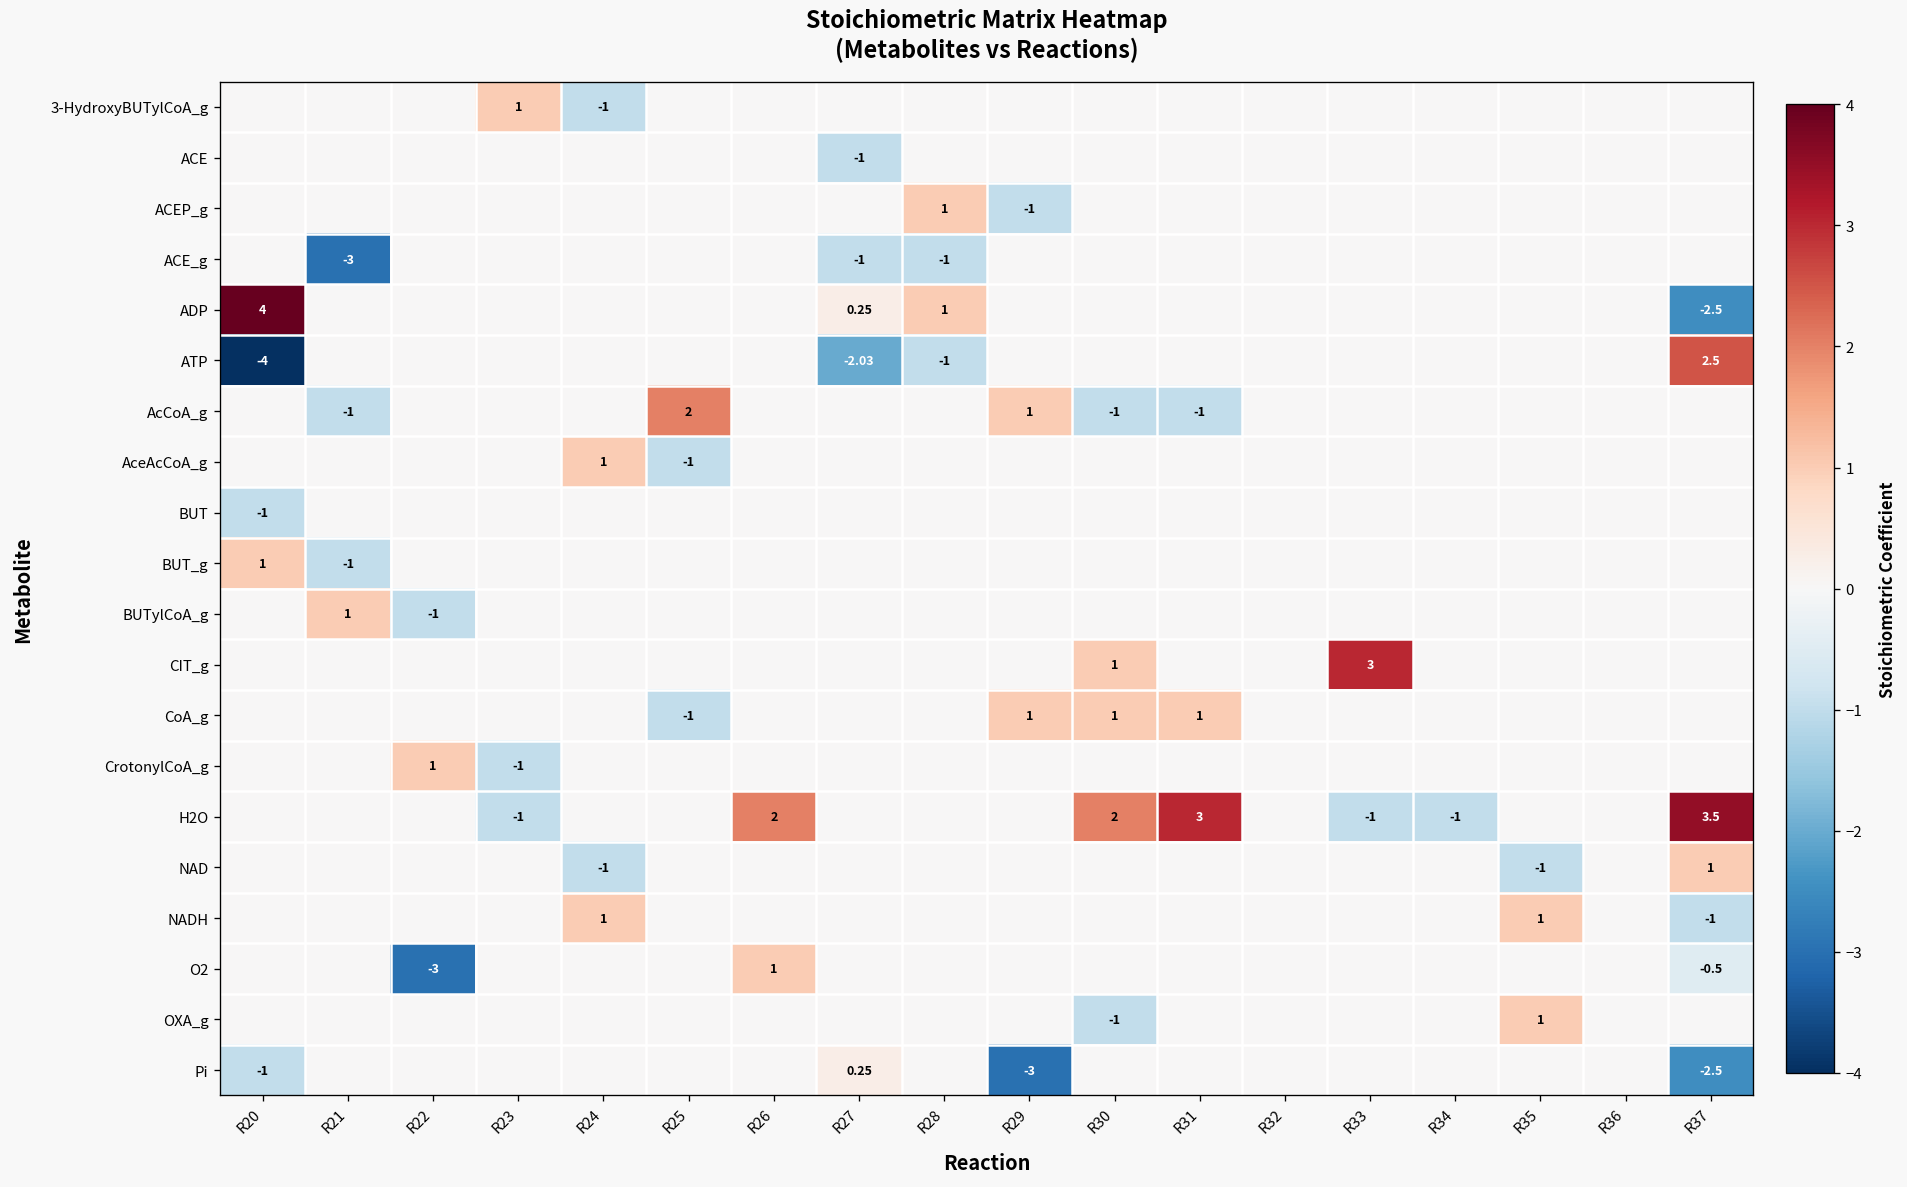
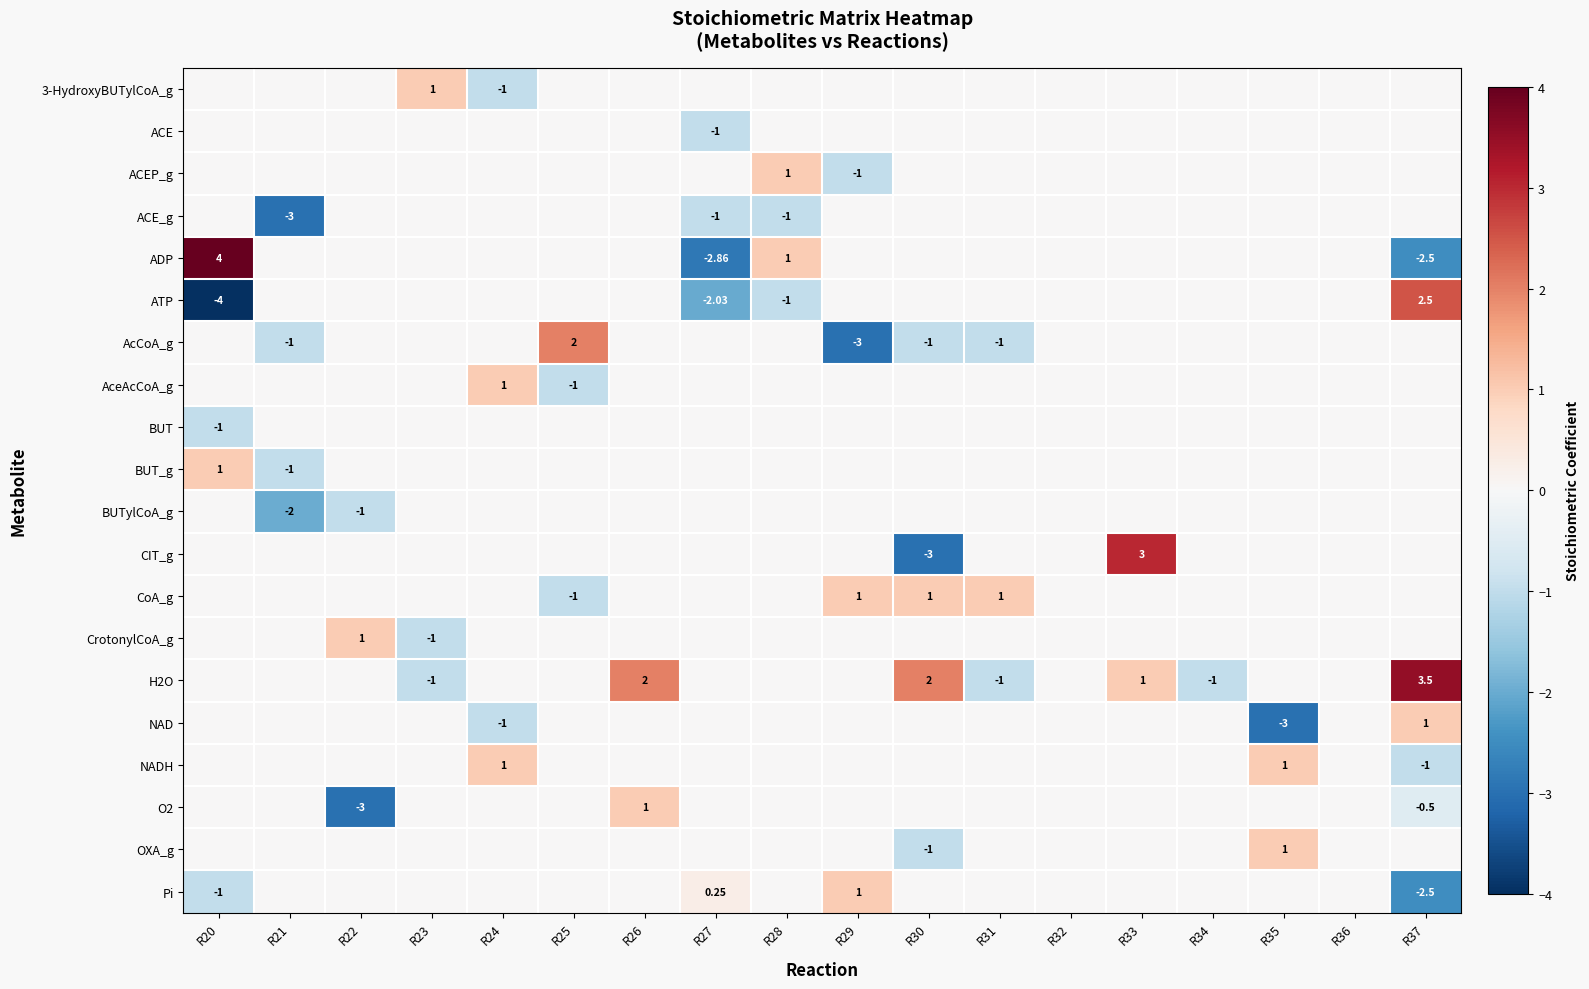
ADP, R27: 0.25 -> -2.86
AcCoA_g, R29: 1 -> -3
BUTylCoA_g, R21: 1 -> -2
CIT_g, R30: 1 -> -3
H2O, R31: 3 -> -1
H2O, R33: -1 -> 1
NAD, R35: -1 -> -3
Pi, R29: -3 -> 1
